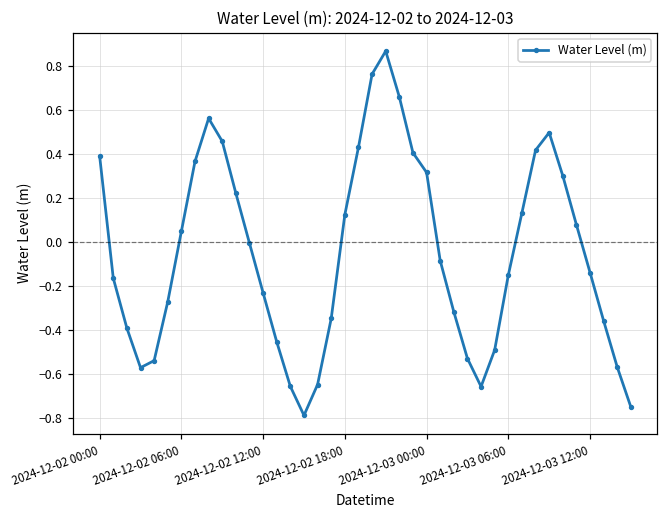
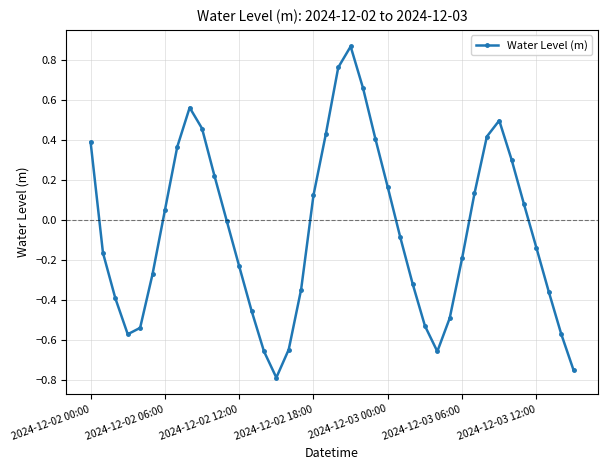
2024-12-03 00:00: 0.31 -> 0.16
2024-12-03 06:00: -0.15 -> -0.19
